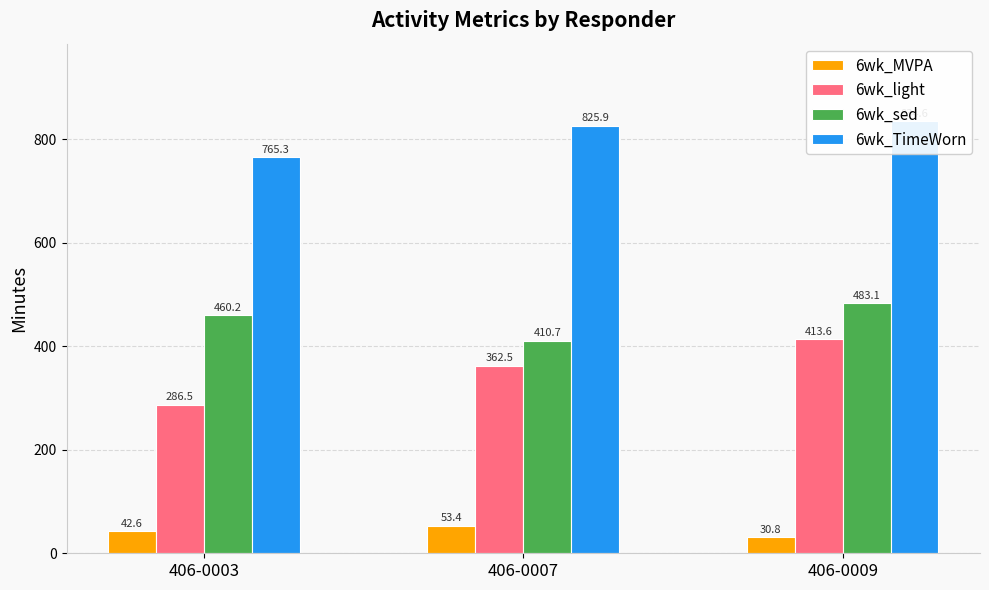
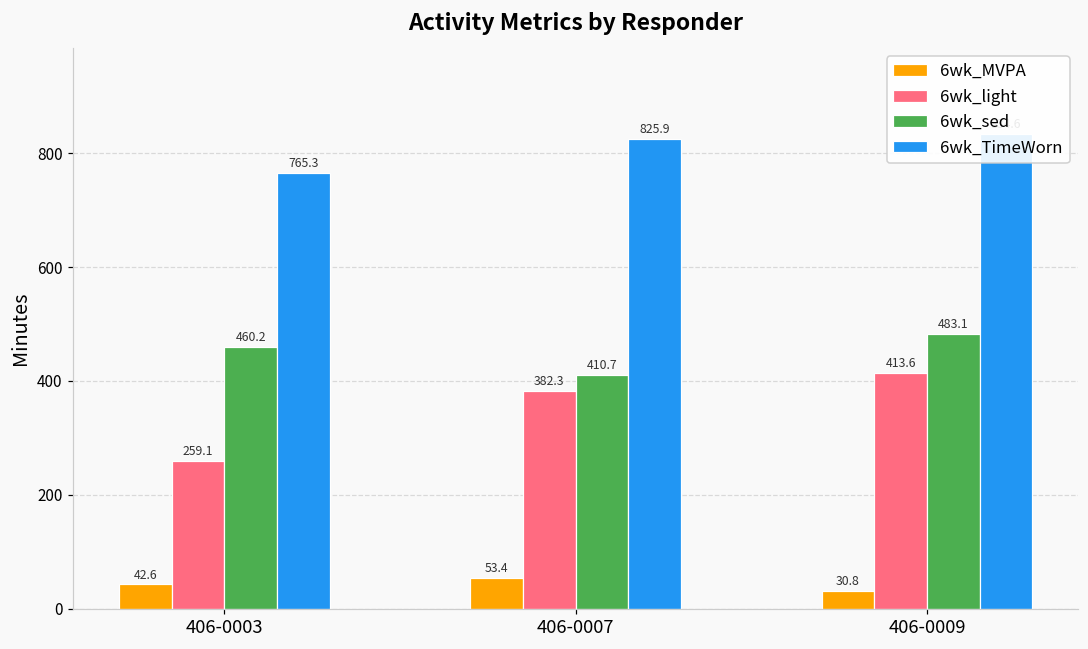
6wk_light, 406-0003: 286.5 -> 259.1
6wk_light, 406-0007: 362.5 -> 382.3
